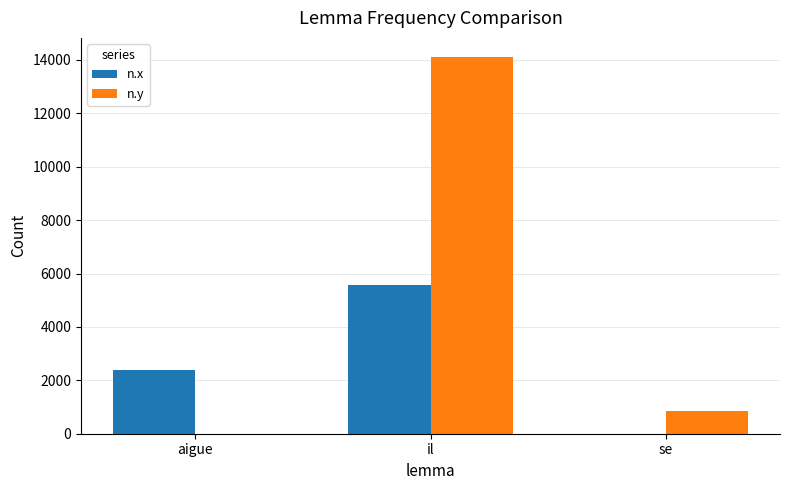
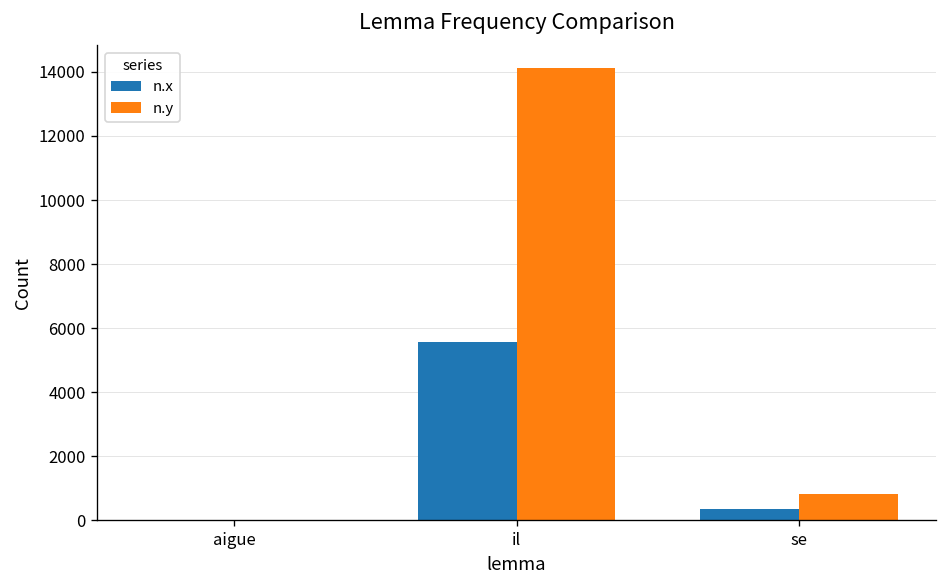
n.x, aigue: 2400 -> 0
n.x, se: 0 -> 400
